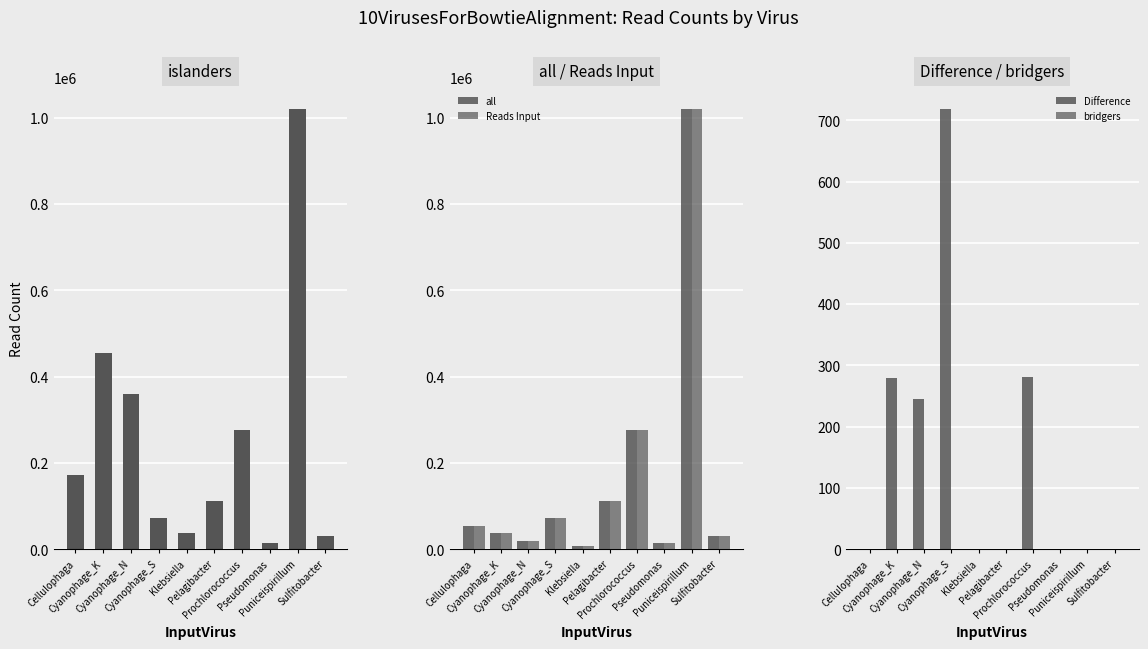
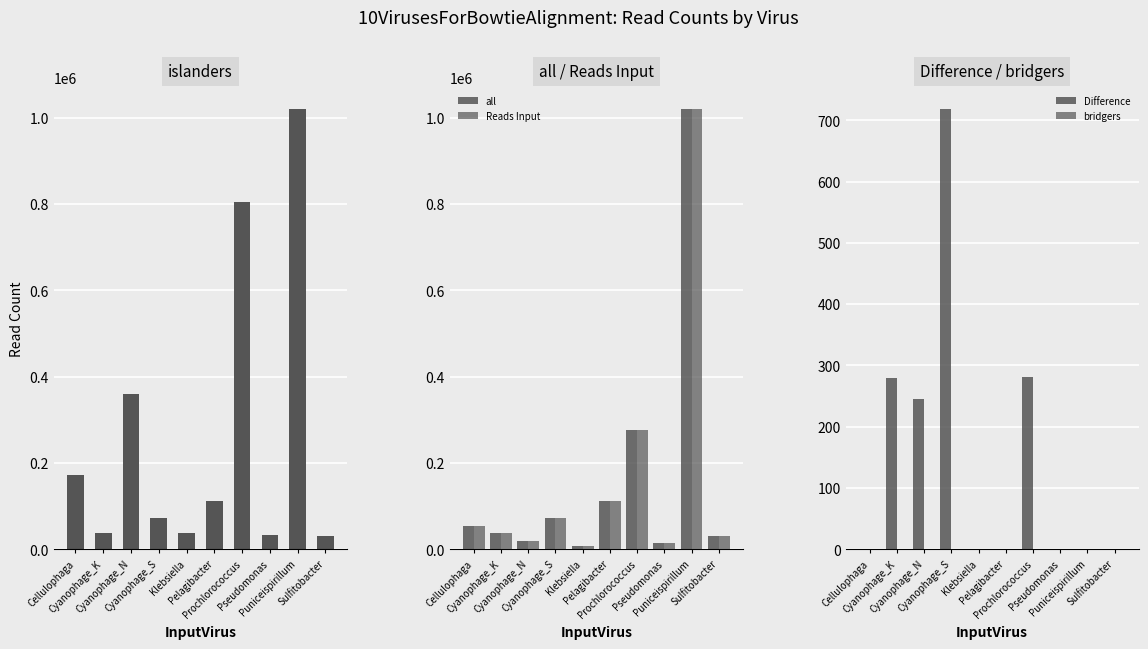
islanders, Cyanophage_K: 450000 -> 40000
islanders, Prochlorococcus: 280000 -> 810000
islanders, Pseudomonas: 10000 -> 30000
